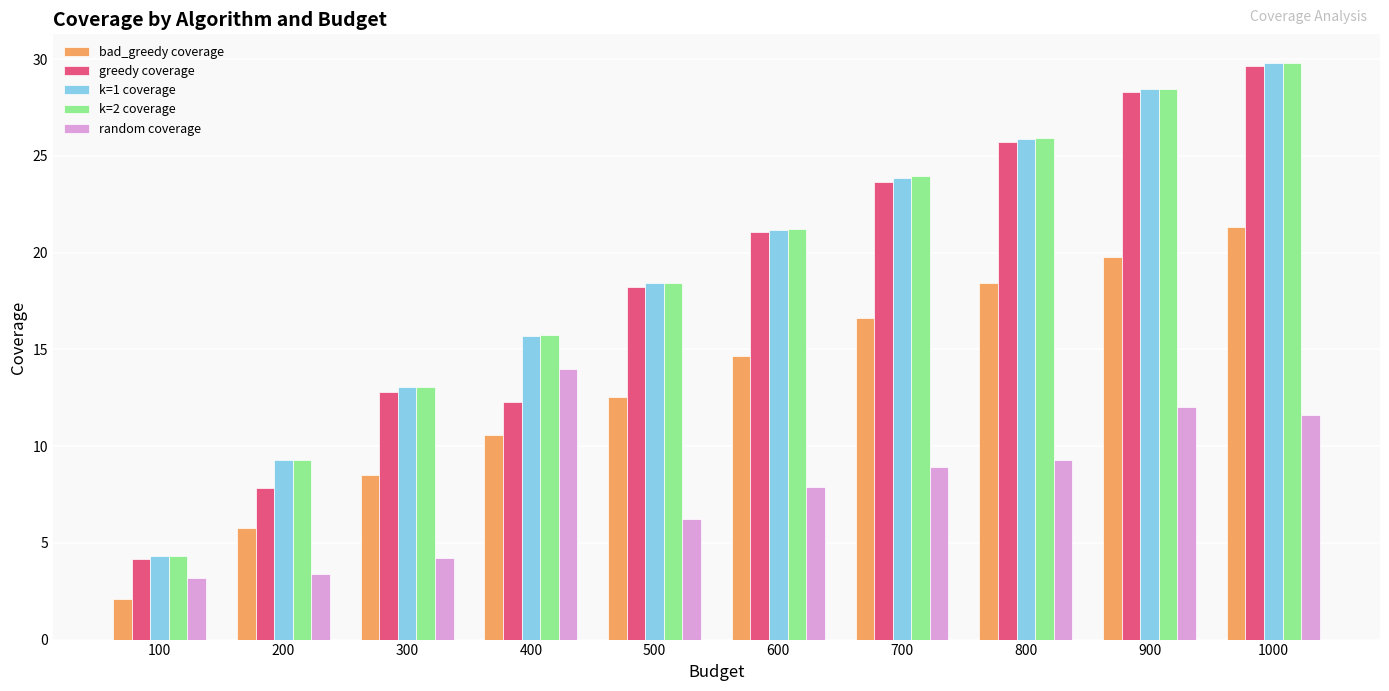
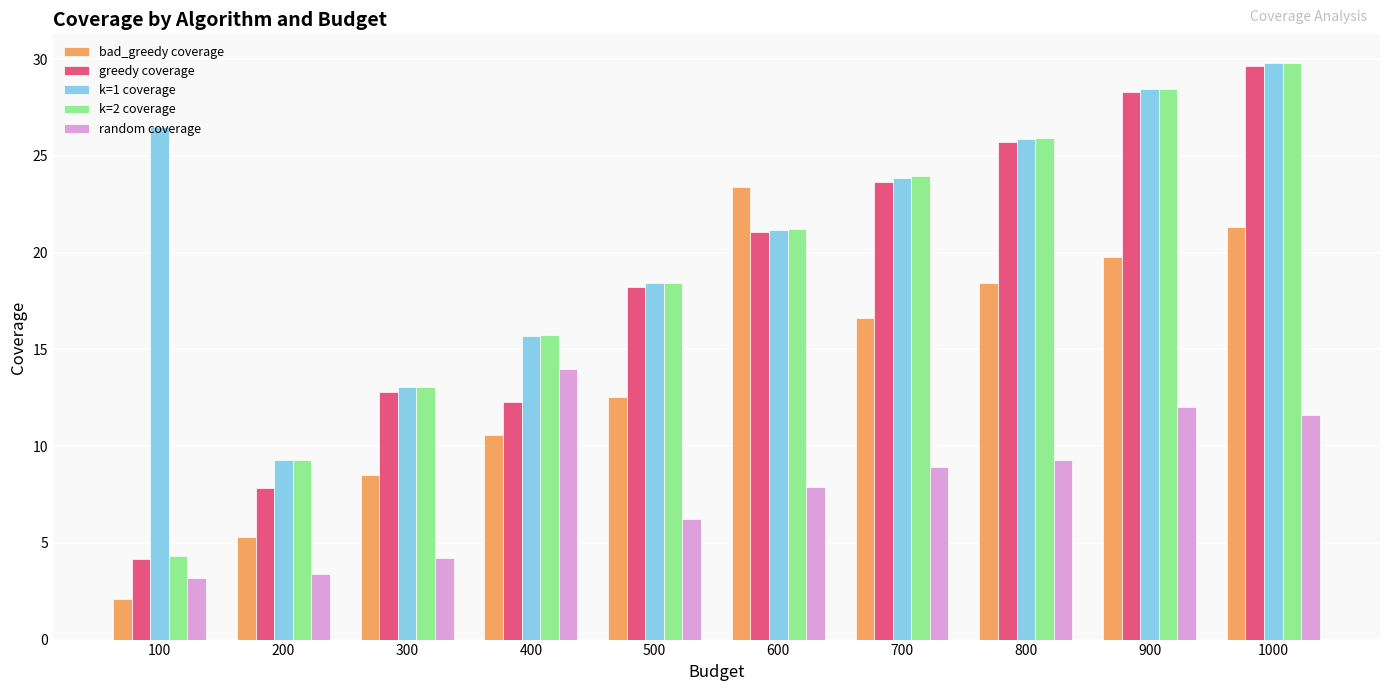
k=1 coverage, 100: 4.3 -> 26.5
bad_greedy coverage, 200: 5.8 -> 5.3
bad_greedy coverage, 600: 14.7 -> 23.4
